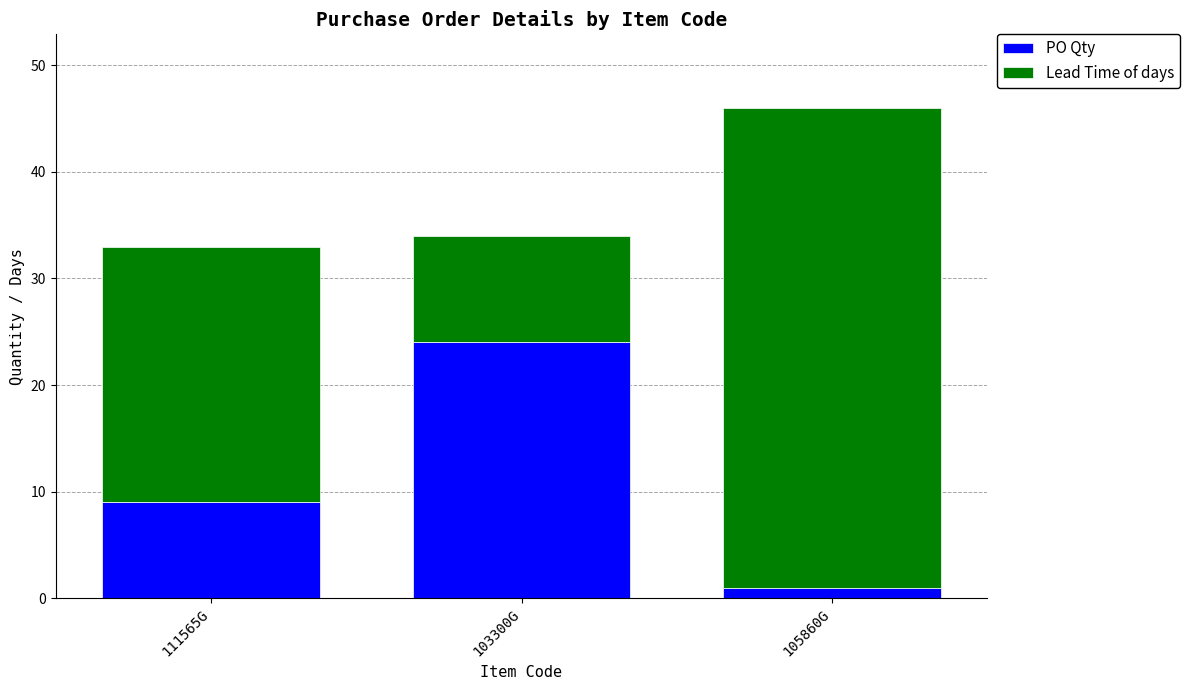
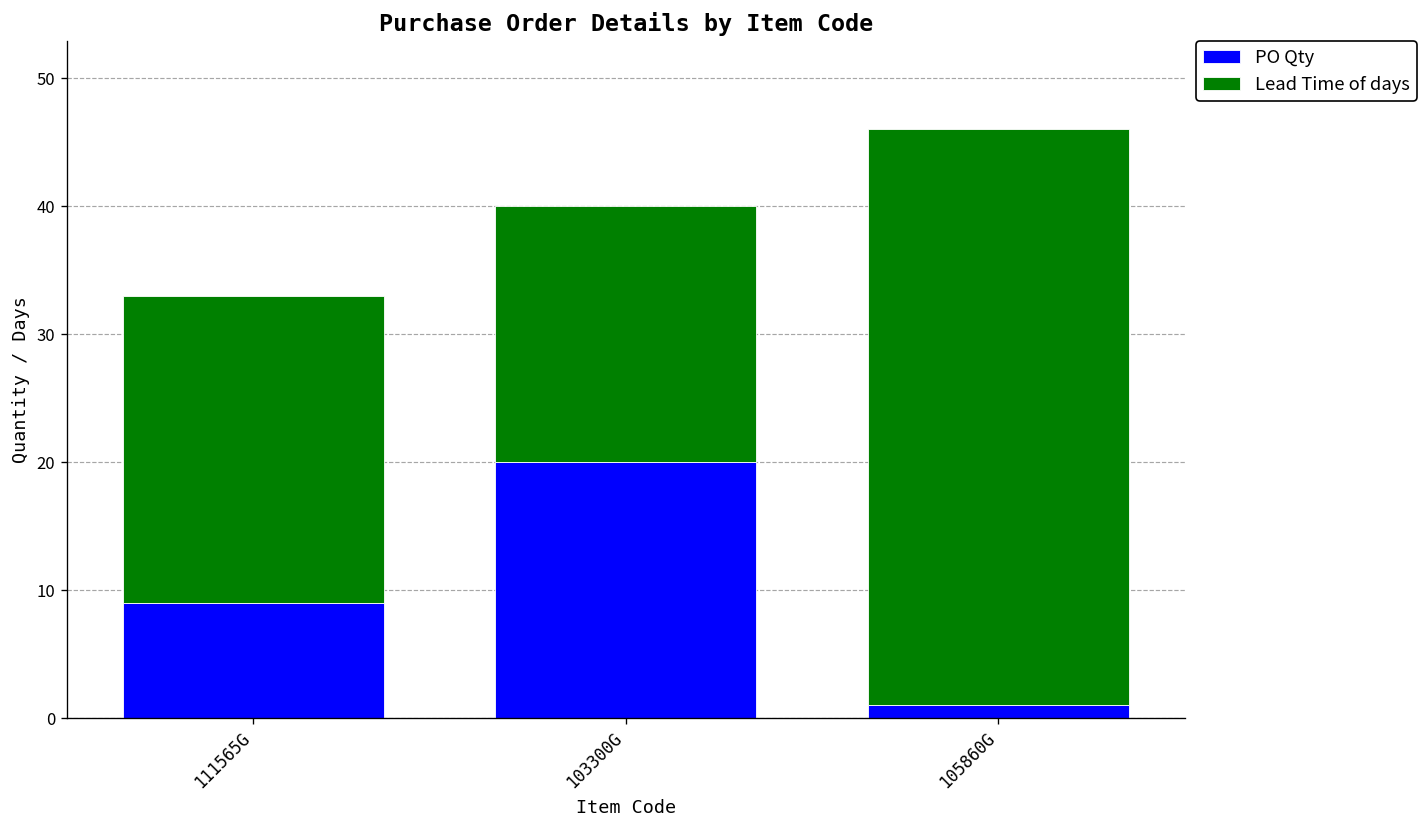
PO Qty, 103300G: 24 -> 20
Lead Time of days, 103300G: 10 -> 20
